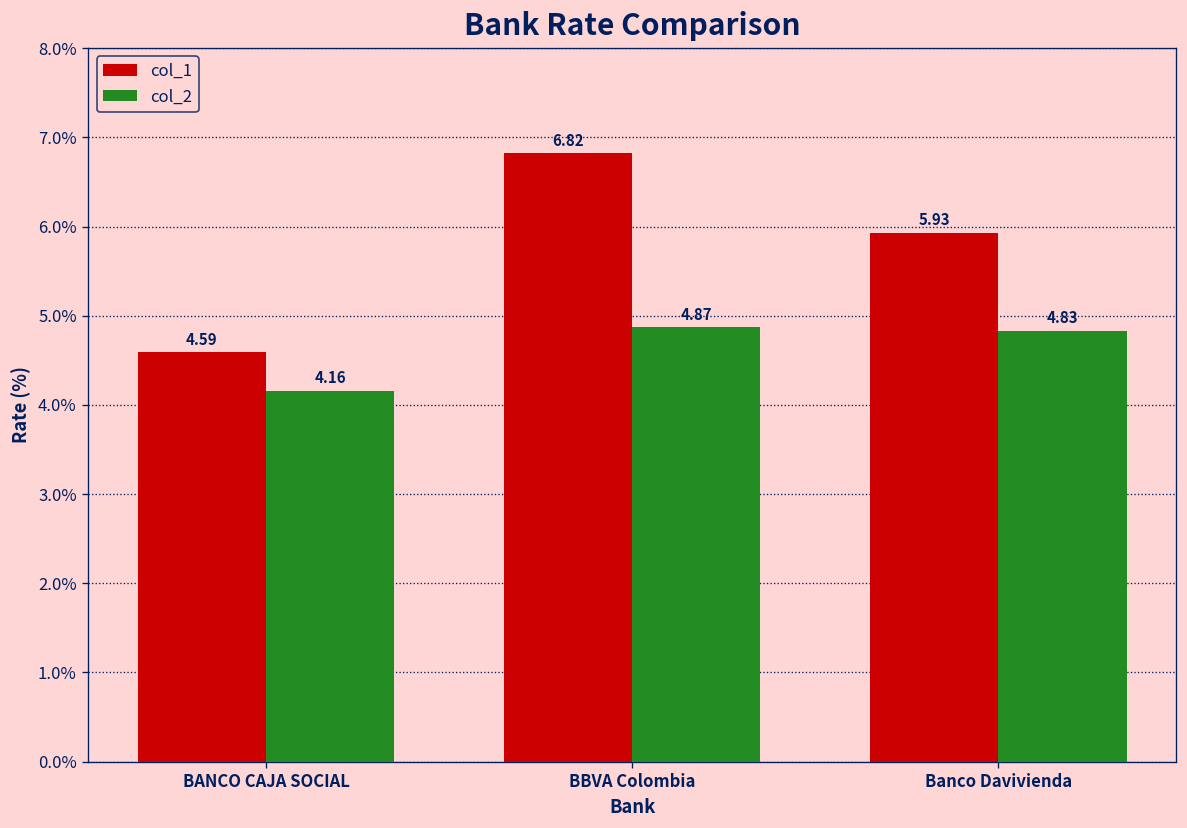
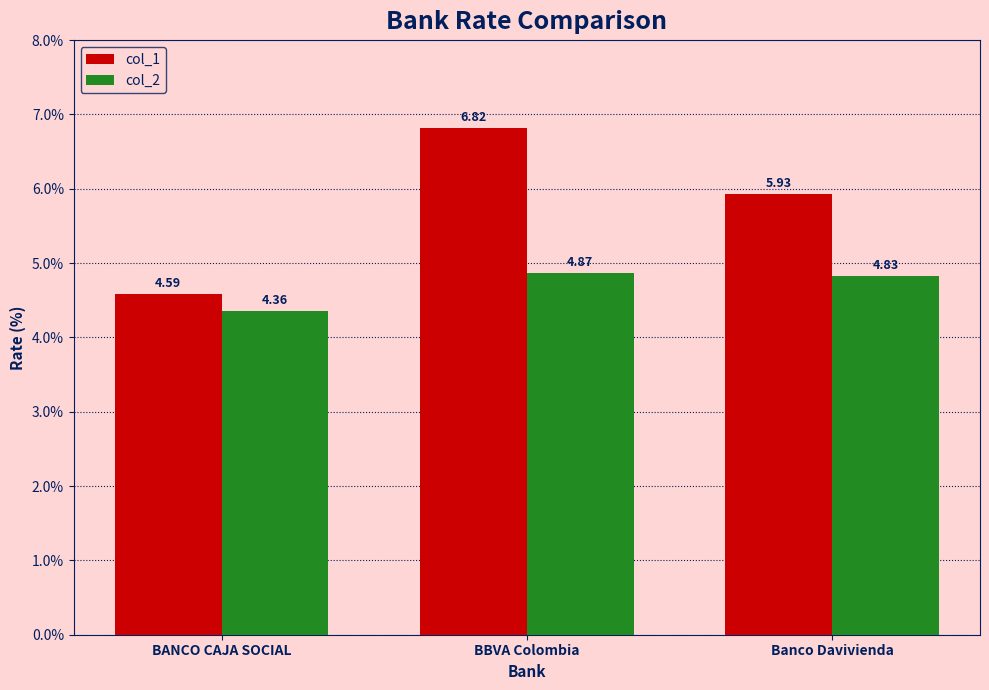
col_2, BANCO CAJA SOCIAL: 4.16 -> 4.36
